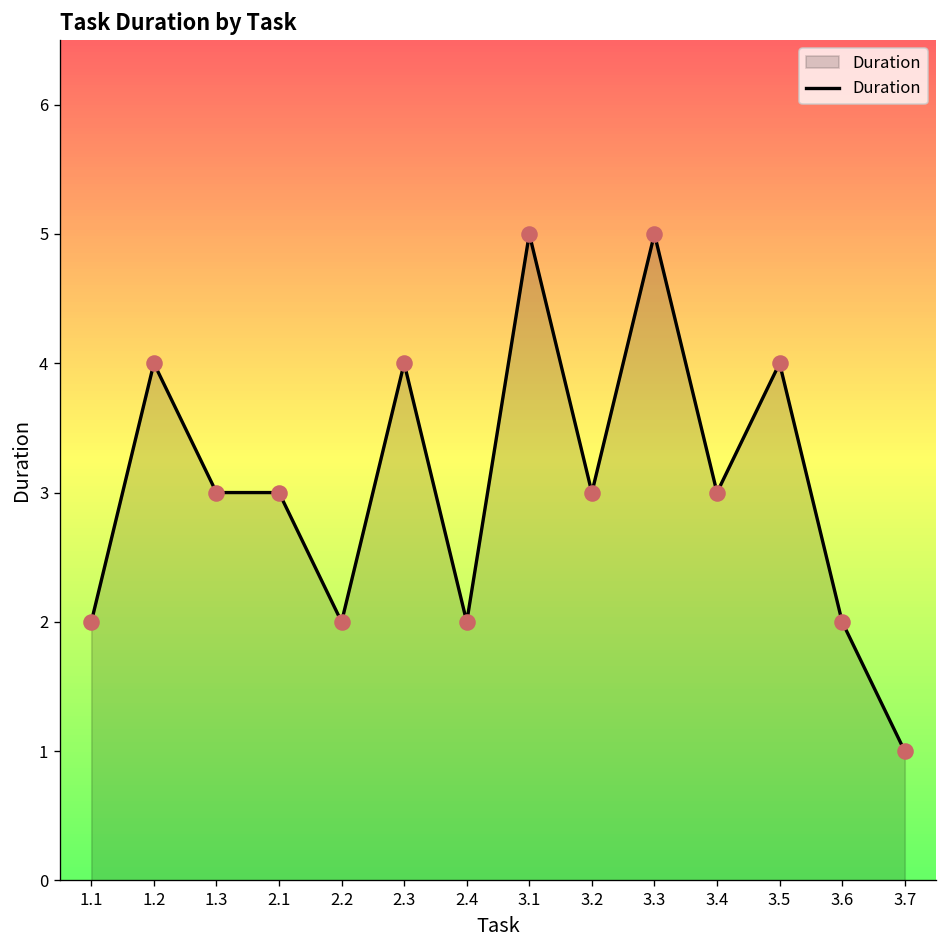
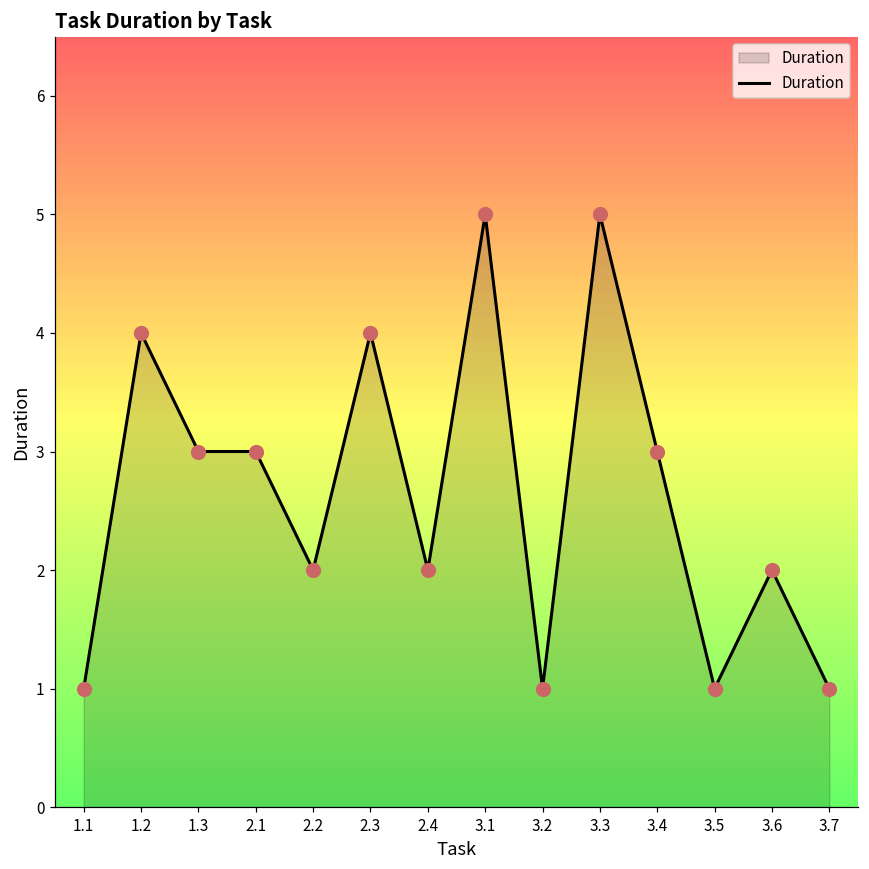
1.1: 2 -> 1
3.2: 3 -> 1
3.5: 4 -> 1
